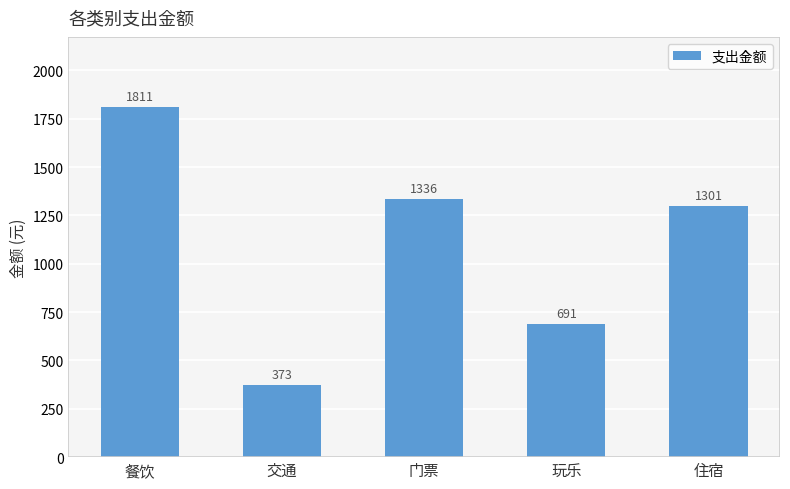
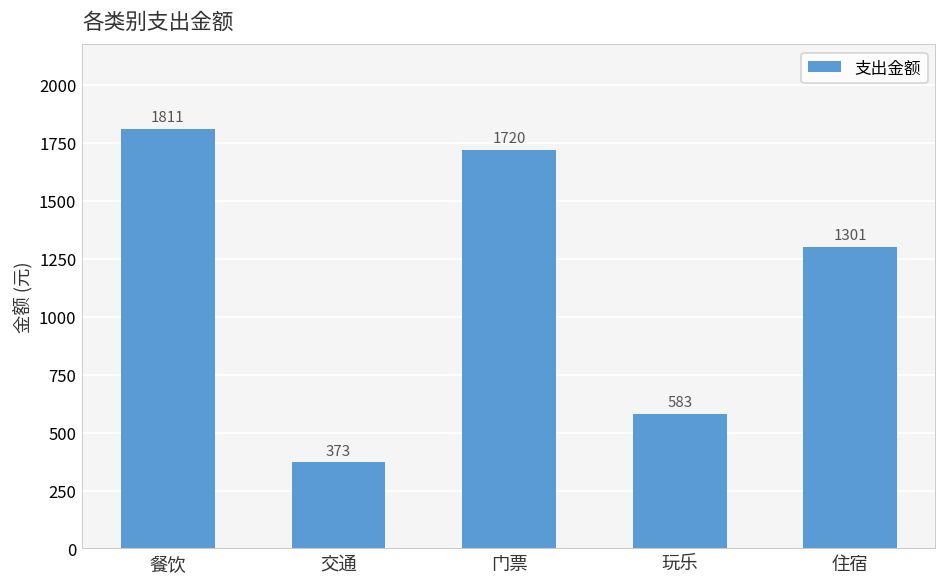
门票: 1336 -> 1720
玩乐: 691 -> 583
